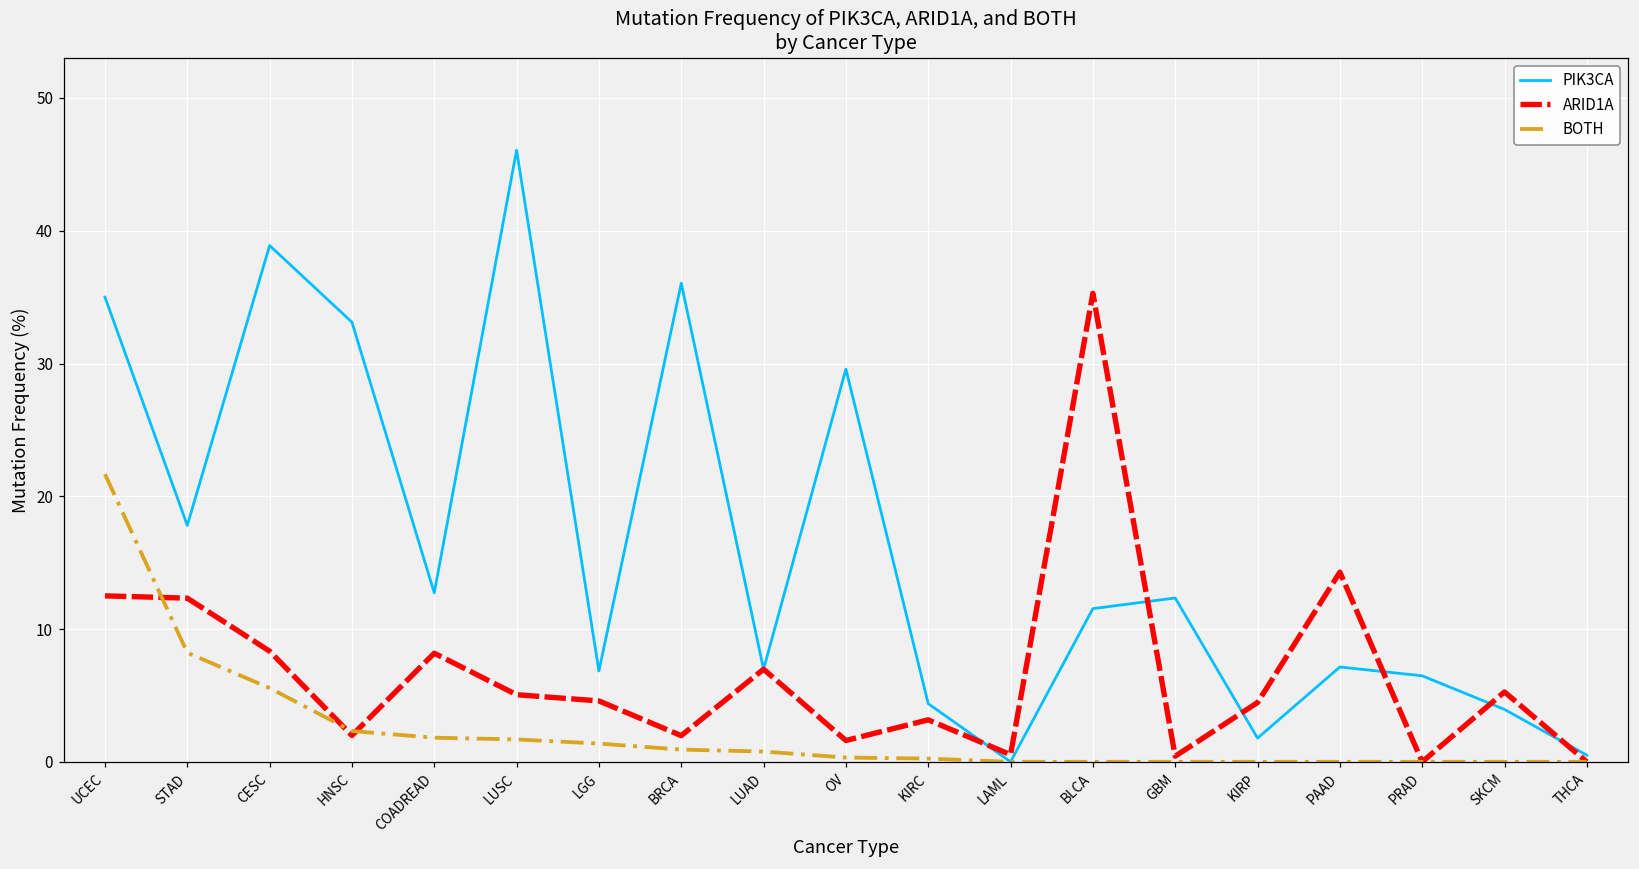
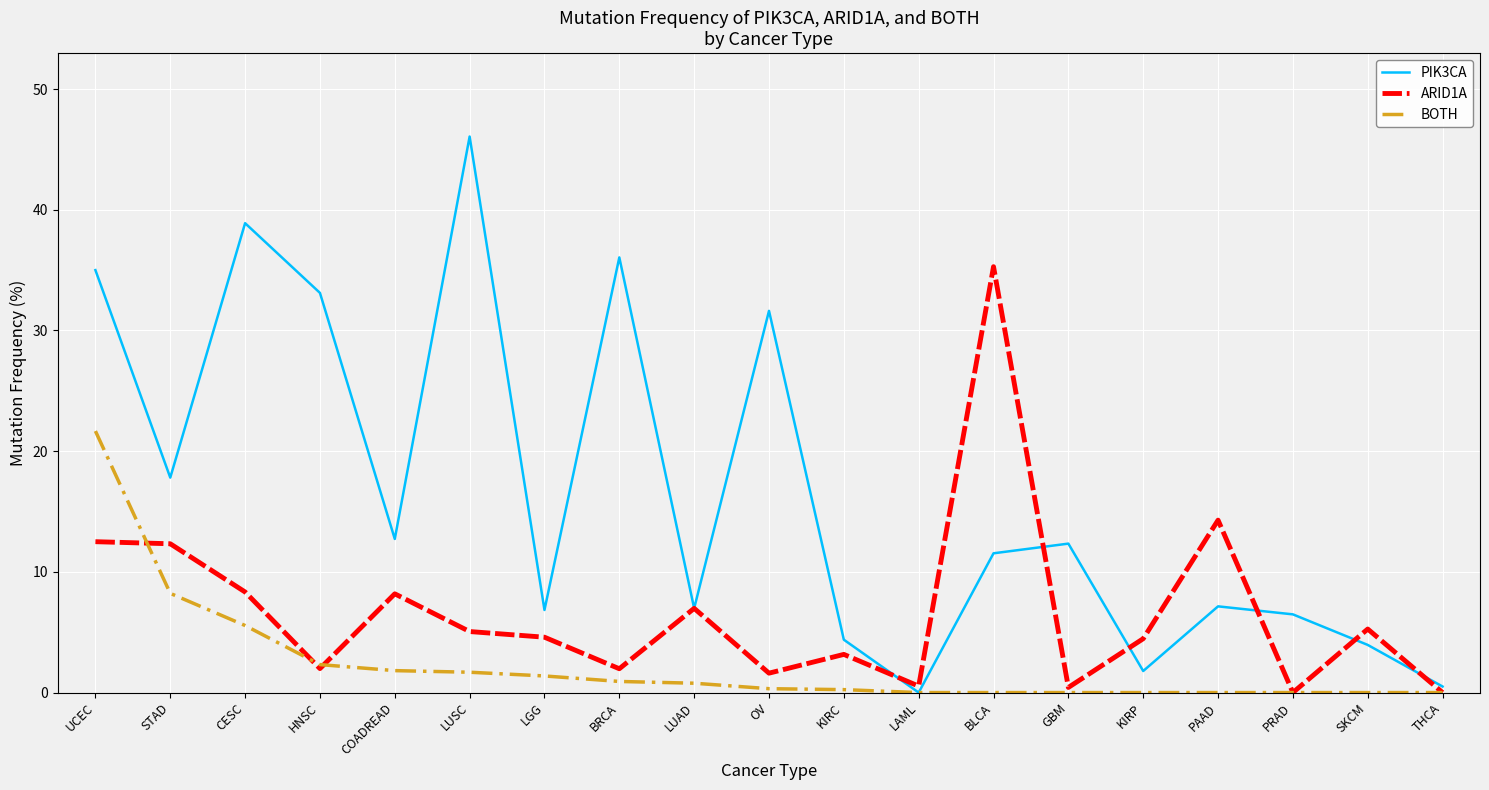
PIK3CA, OV: 29.6 -> 31.6
